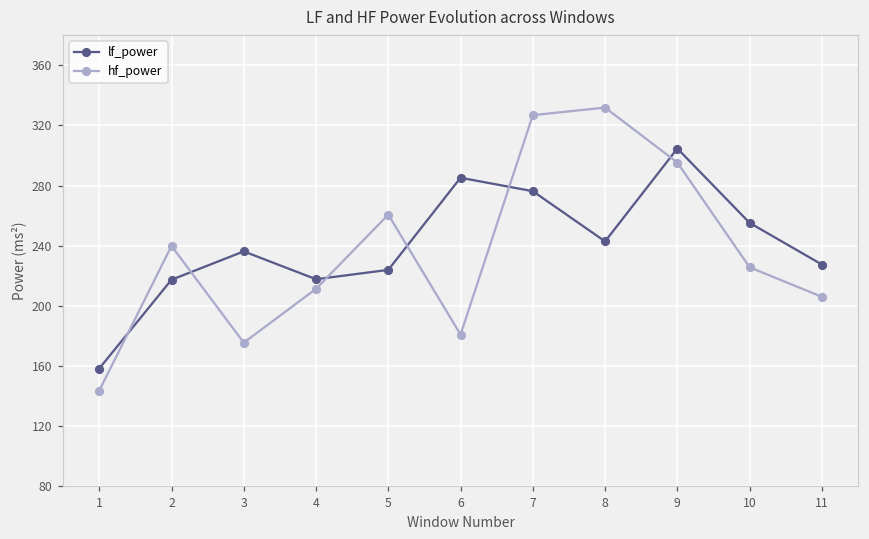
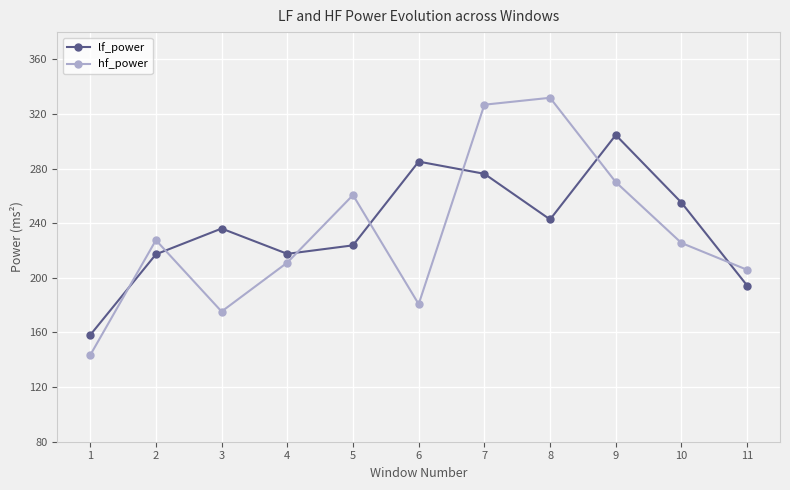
hf_power, 2: 240 -> 228
hf_power, 9: 295 -> 270
lf_power, 11: 227 -> 194
